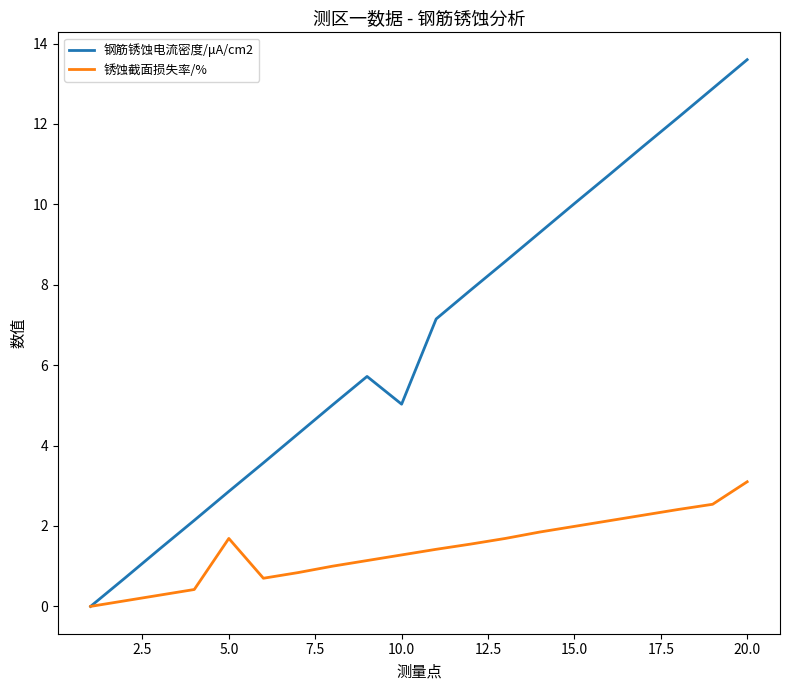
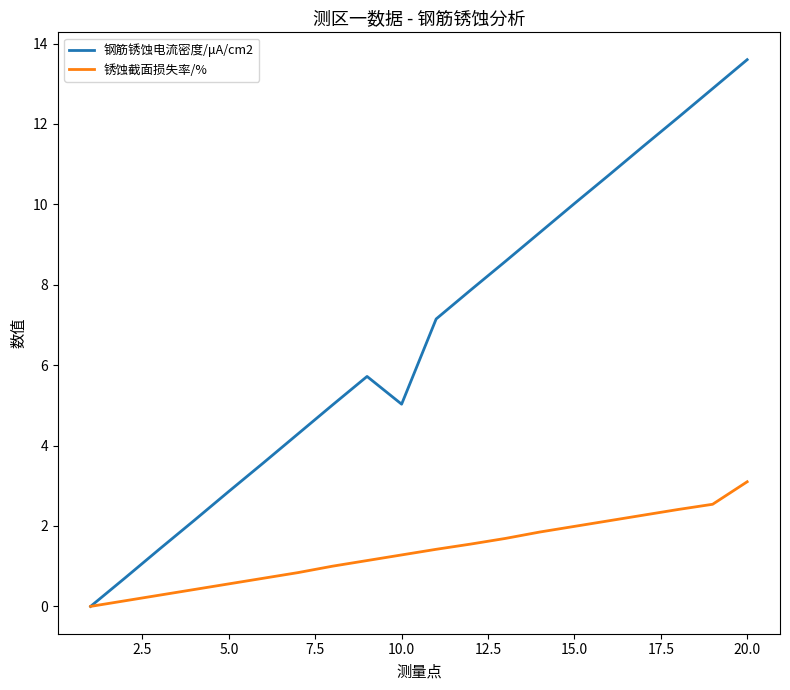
锈蚀截面损失率/%, 5.0: 1.7 -> 0.6
